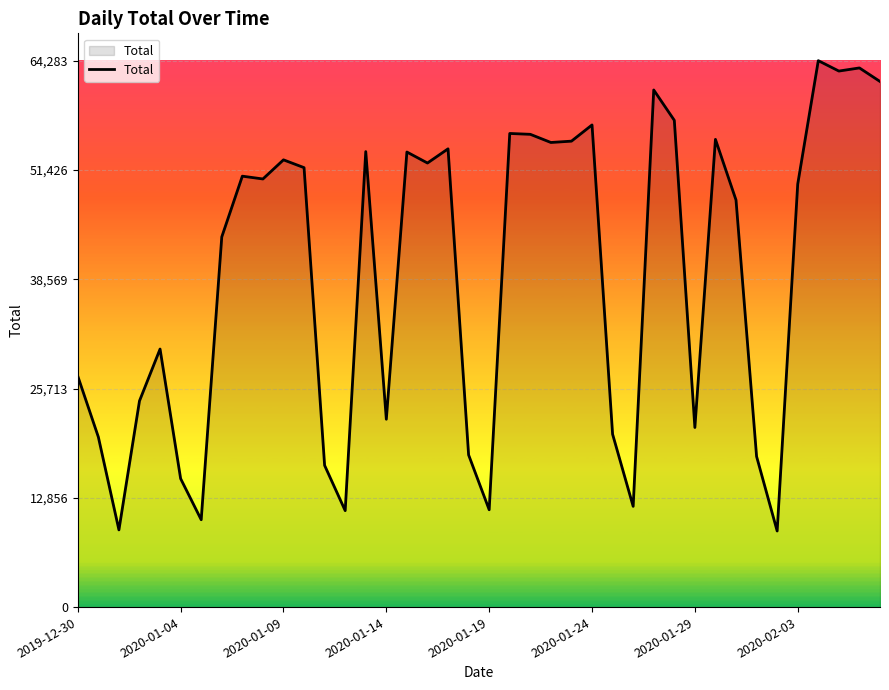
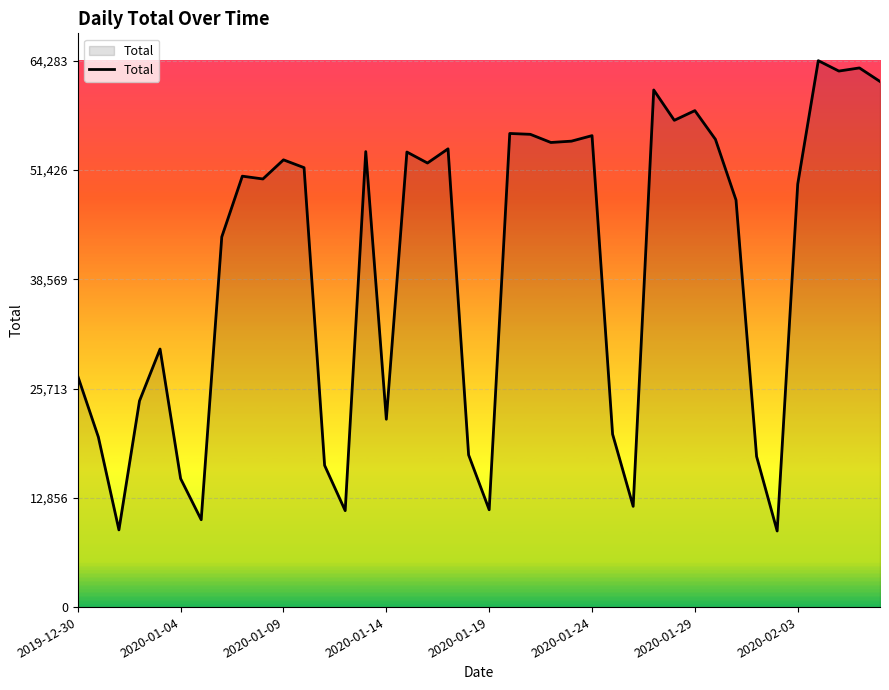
2020-01-24: 57,000 -> 55,000
2020-01-29: 21,000 -> 58,000
